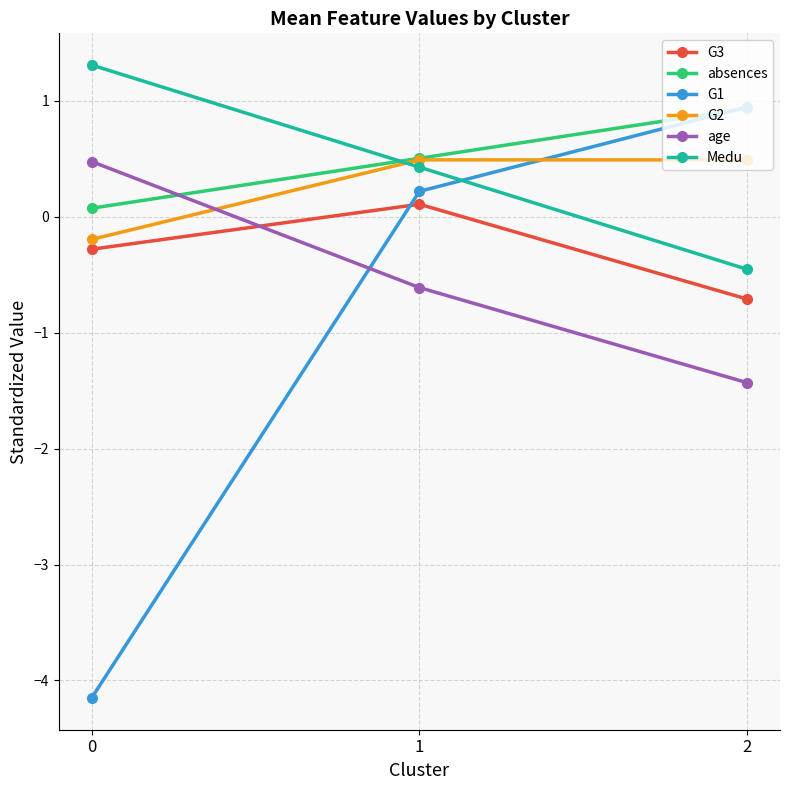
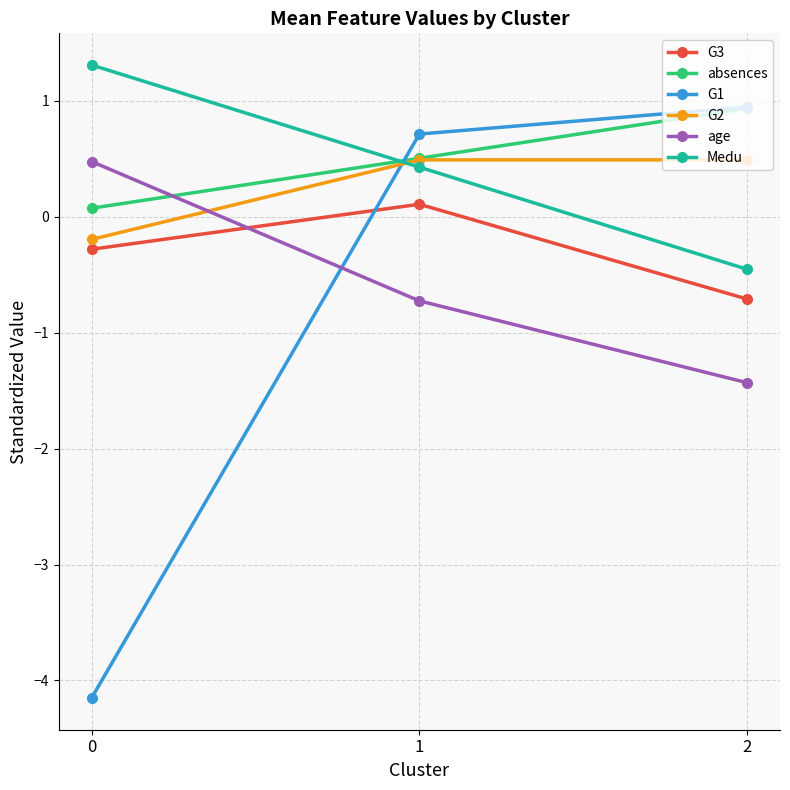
G1, 1: 0.22 -> 0.71
age, 1: -0.61 -> -0.73
